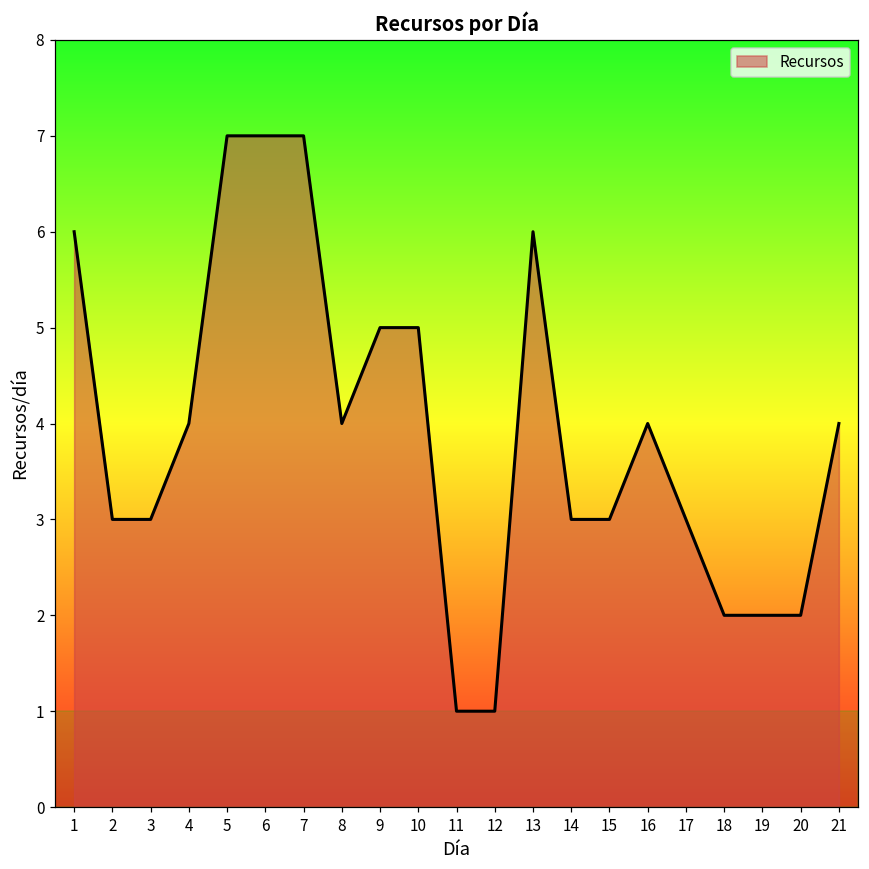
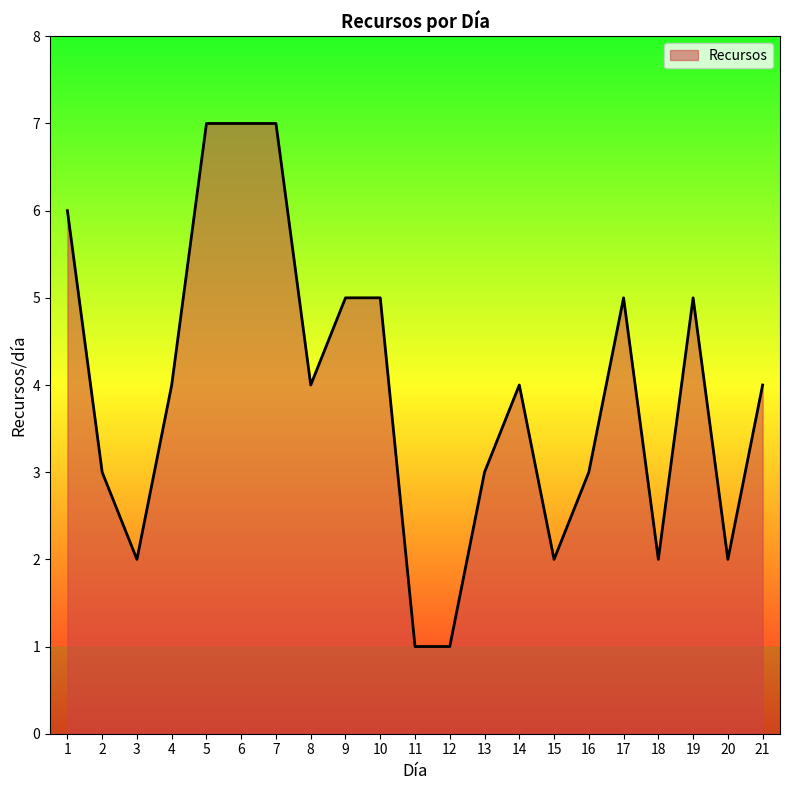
3: 3 -> 2
13: 6 -> 3
14: 3 -> 4
15: 3 -> 2
16: 4 -> 3
17: 3 -> 5
19: 2 -> 5
